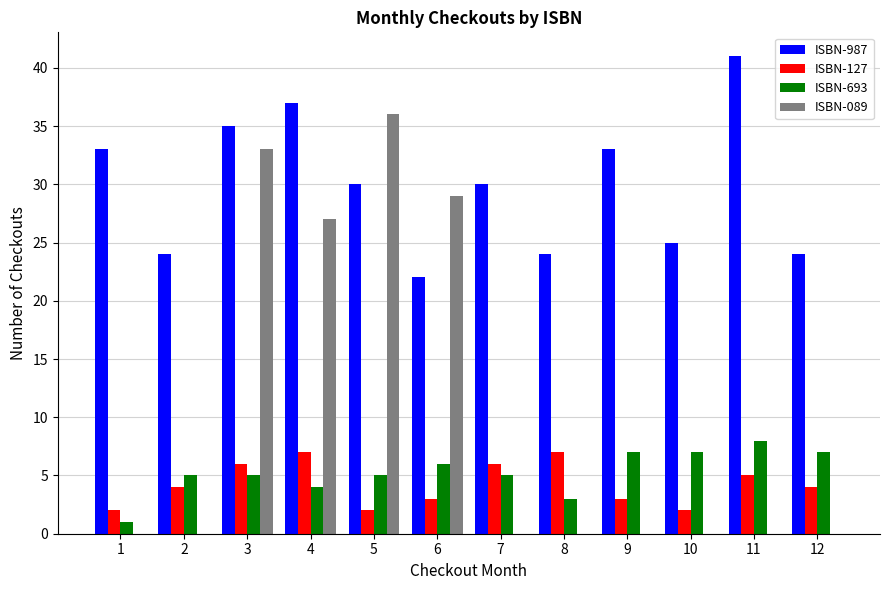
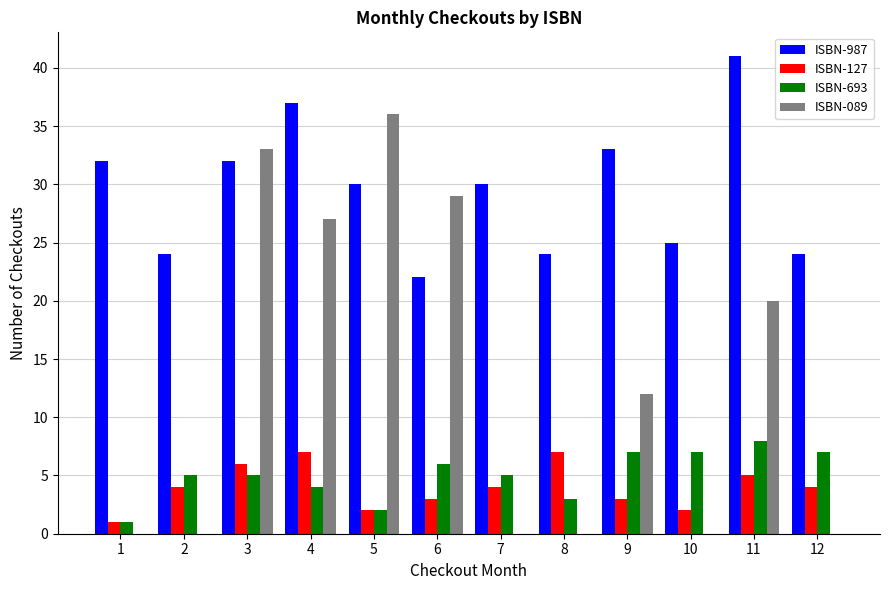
ISBN-987, 1: 33 -> 32
ISBN-127, 1: 2 -> 1
ISBN-987, 3: 35 -> 32
ISBN-693, 5: 5 -> 2
ISBN-127, 7: 6 -> 4
ISBN-089, 9: 0 -> 12
ISBN-089, 11: 0 -> 20
